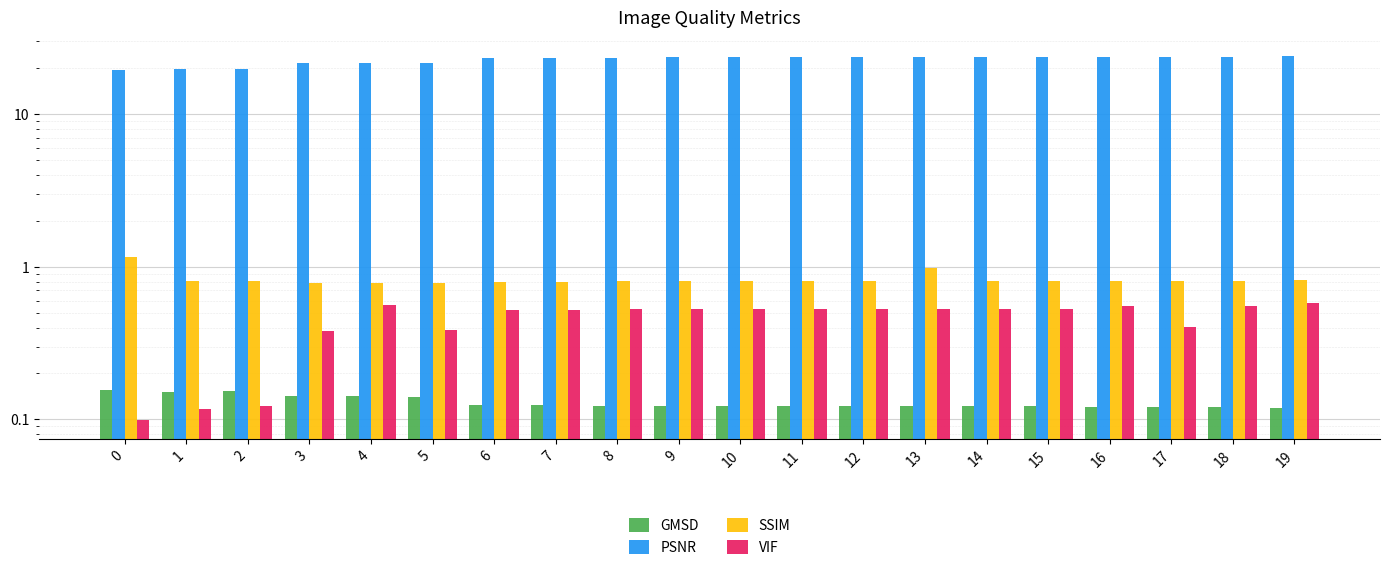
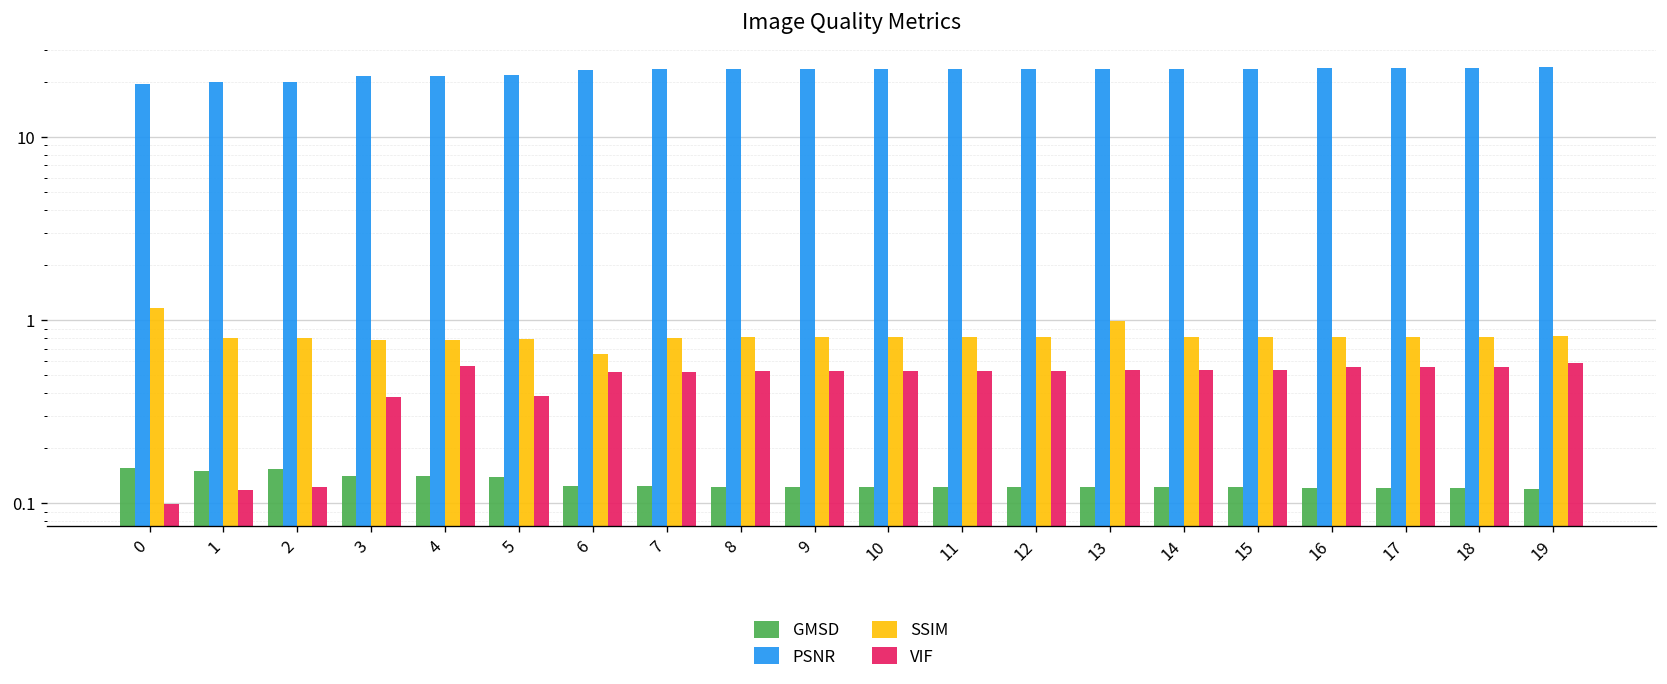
SSIM, 6: 0.8 -> 0.65
VIF, 17: 0.40 -> 0.55
